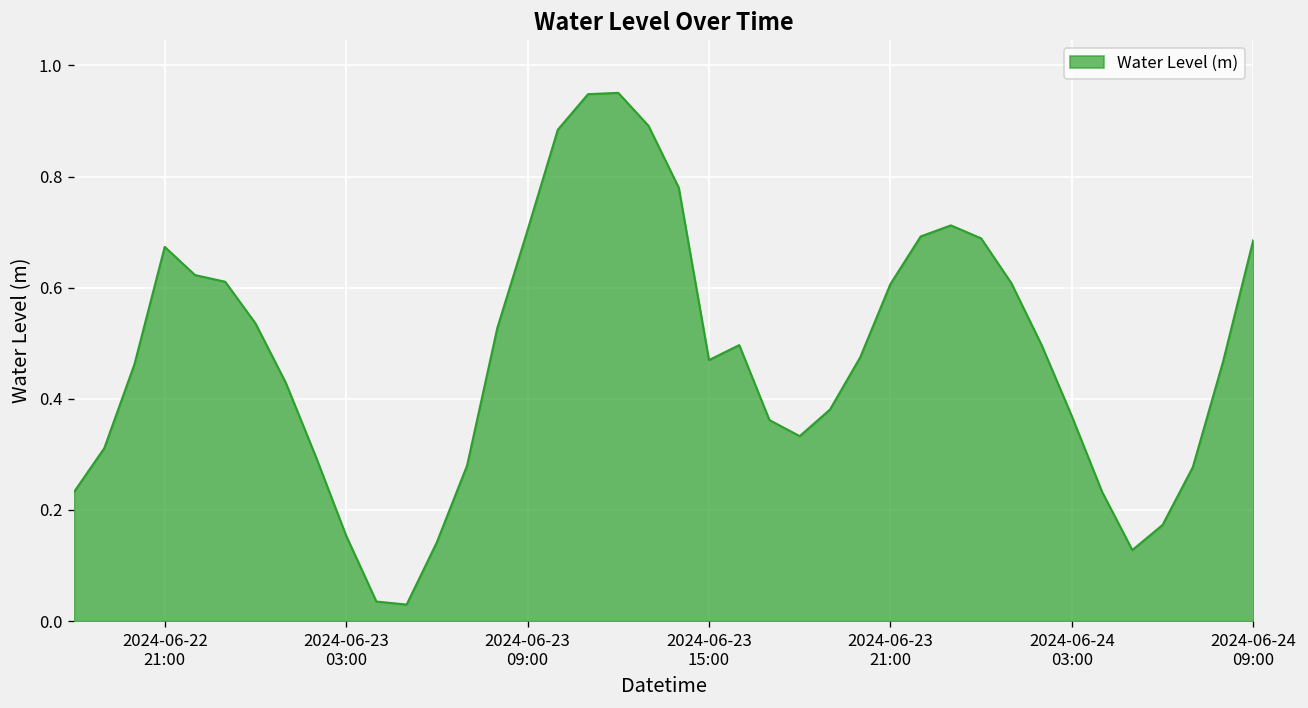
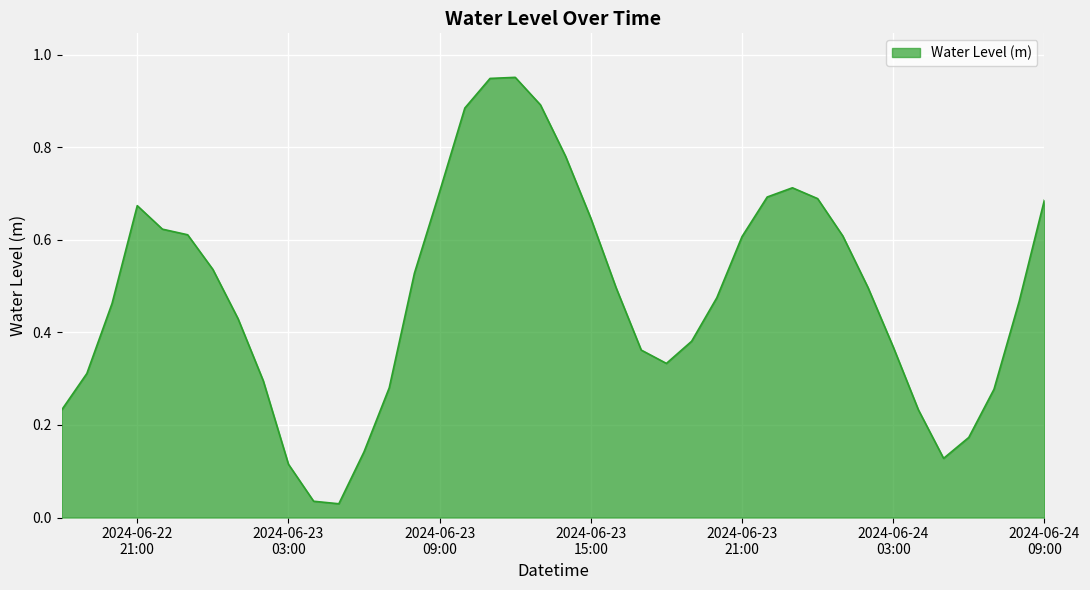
2024-06-23 03:00: 0.15 -> 0.12
2024-06-23 15:00: 0.47 -> 0.65
